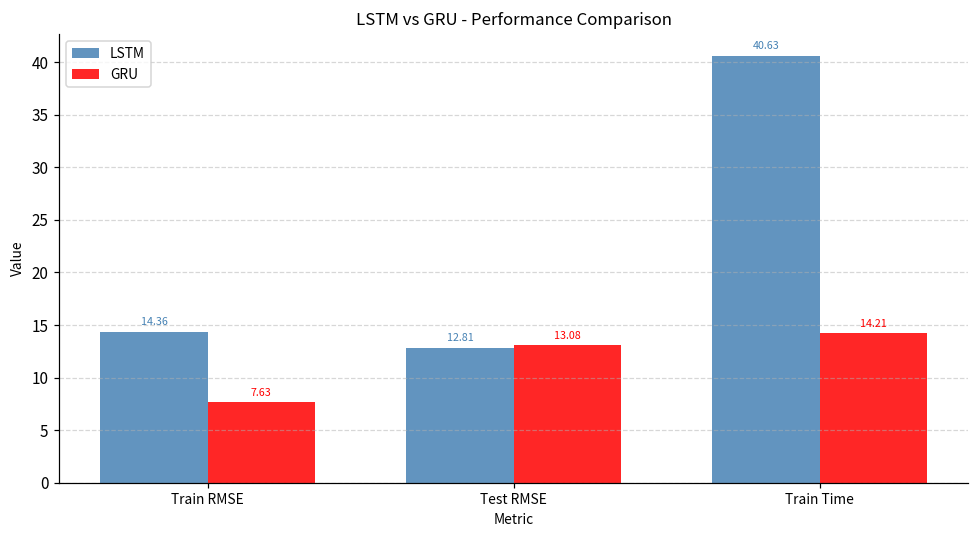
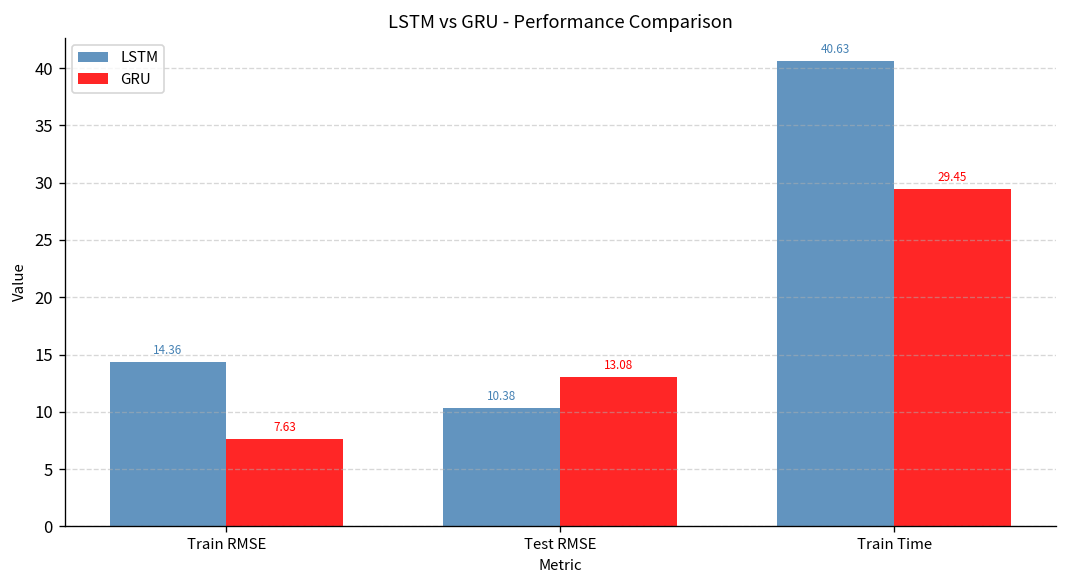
LSTM, Test RMSE: 12.81 -> 10.38
GRU, Train Time: 14.21 -> 29.45
